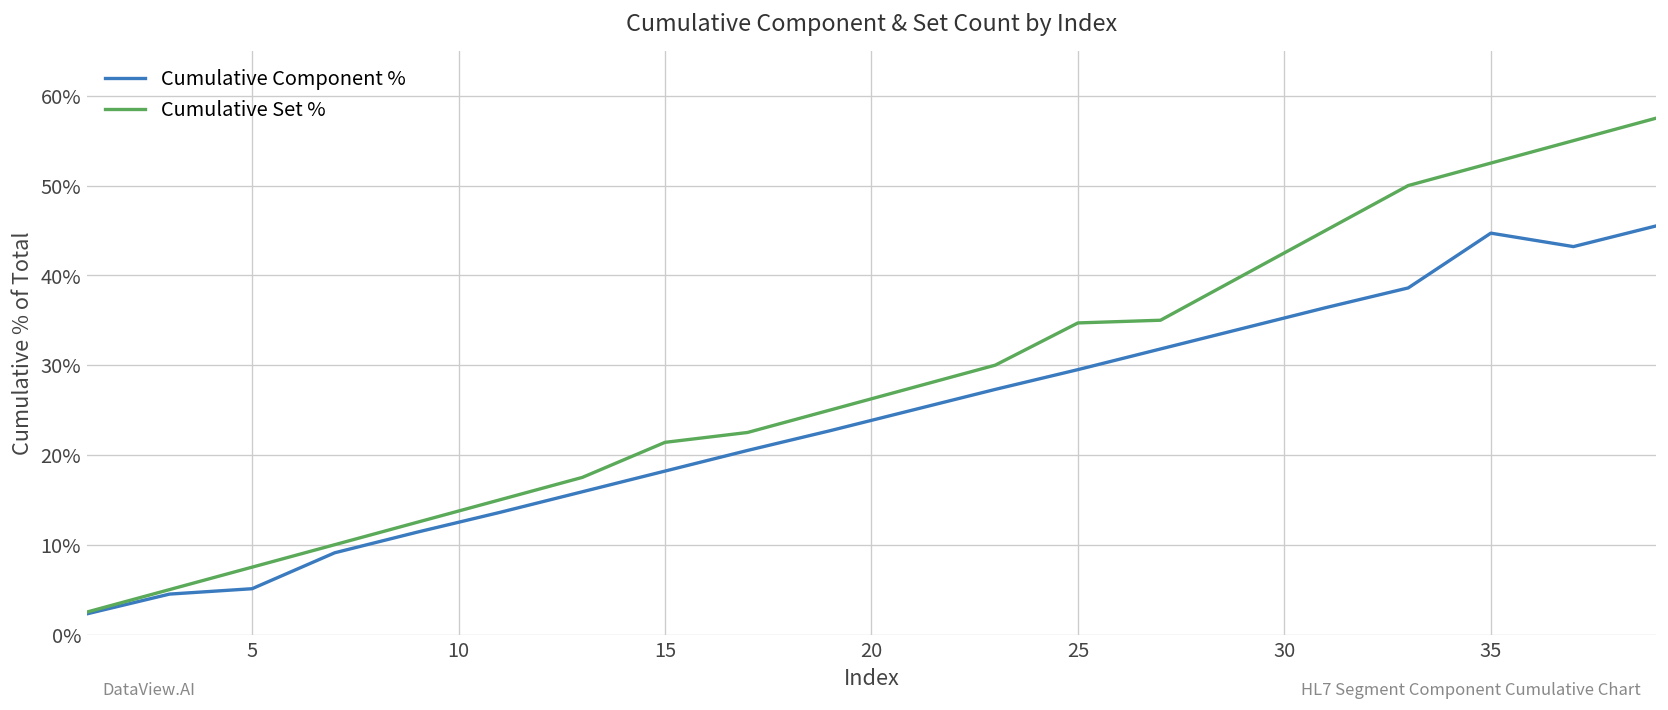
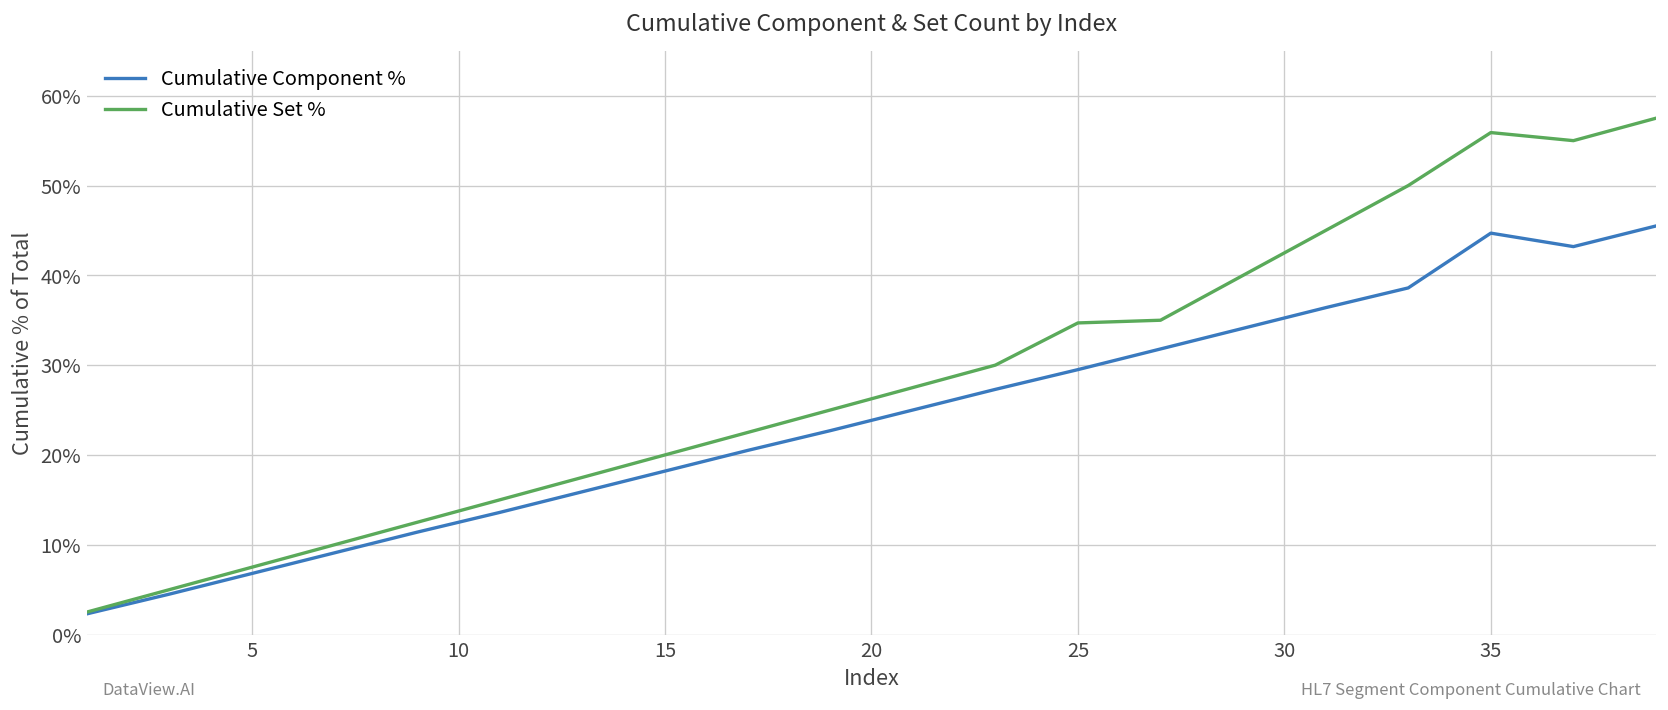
Cumulative Component %, 5: 5% -> 7%
Cumulative Set %, 15: 21% -> 20%
Cumulative Set %, 35: 53% -> 56%
